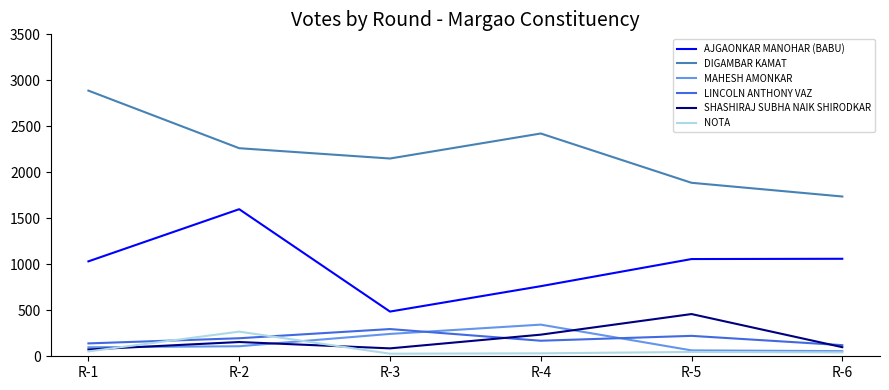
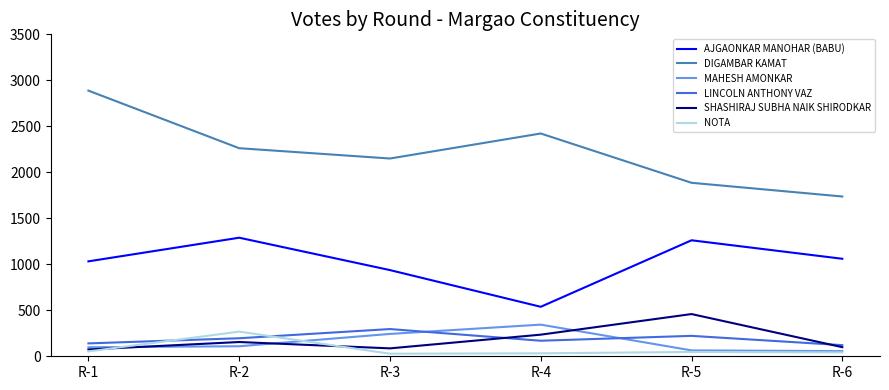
AJGAONKAR MANOHAR (BABU), R-2: 1600 -> 1300
AJGAONKAR MANOHAR (BABU), R-3: 500 -> 900
AJGAONKAR MANOHAR (BABU), R-4: 800 -> 500
AJGAONKAR MANOHAR (BABU), R-5: 1100 -> 1300
